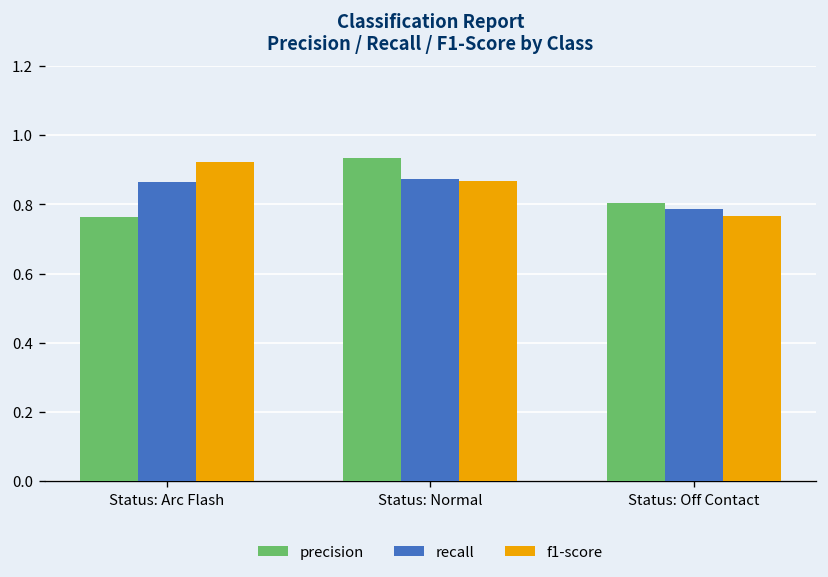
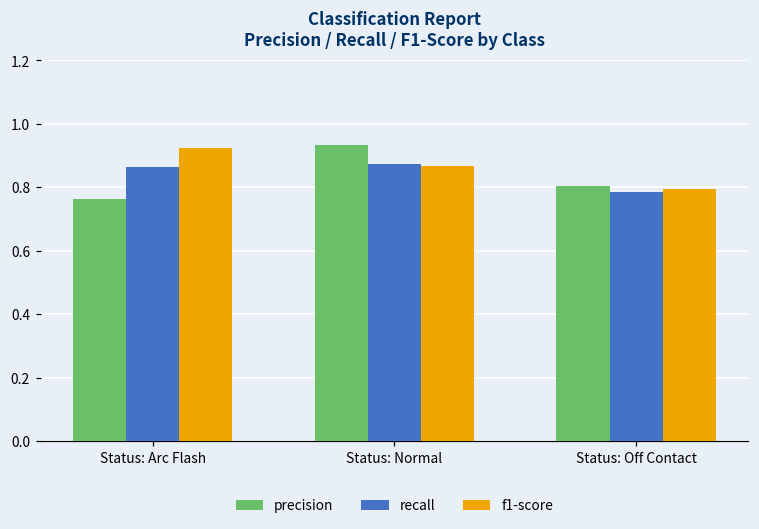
f1-score, Status: Off Contact: 0.77 -> 0.79
